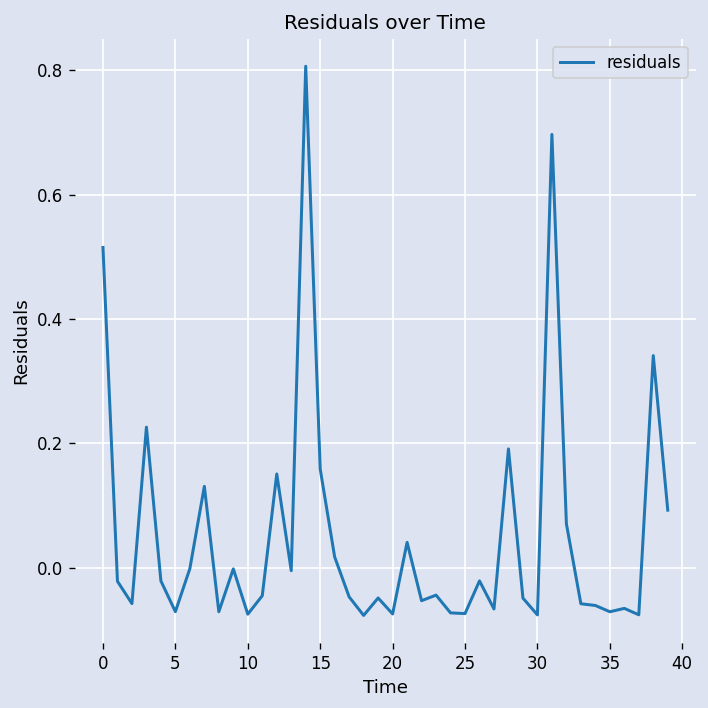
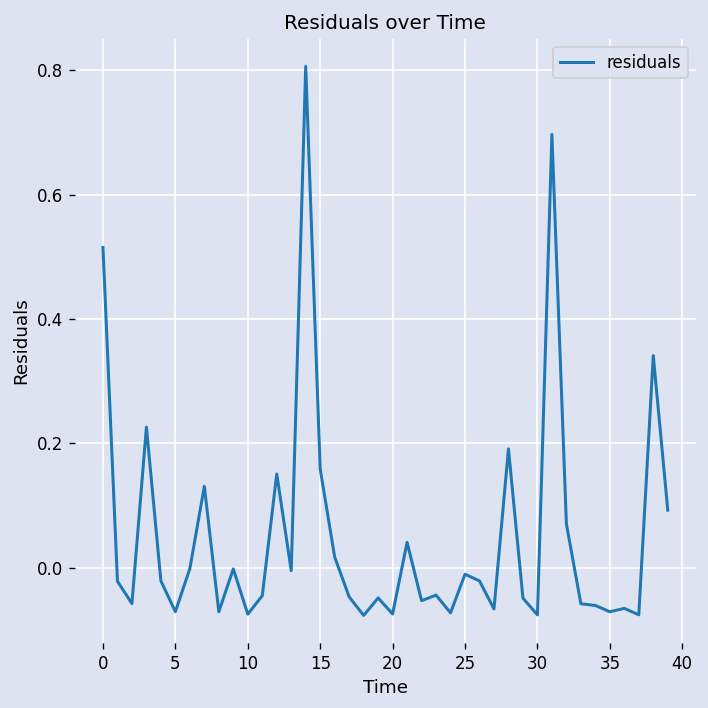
25: -0.07 -> -0.01
